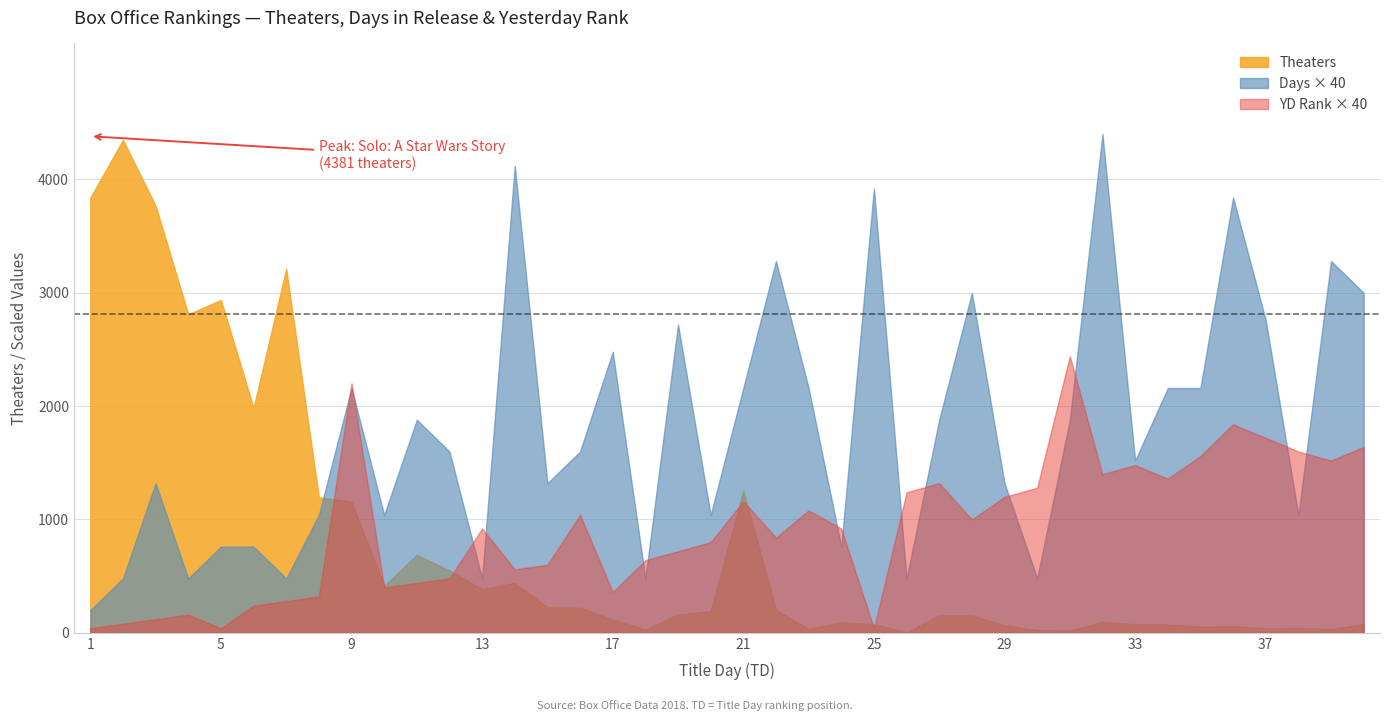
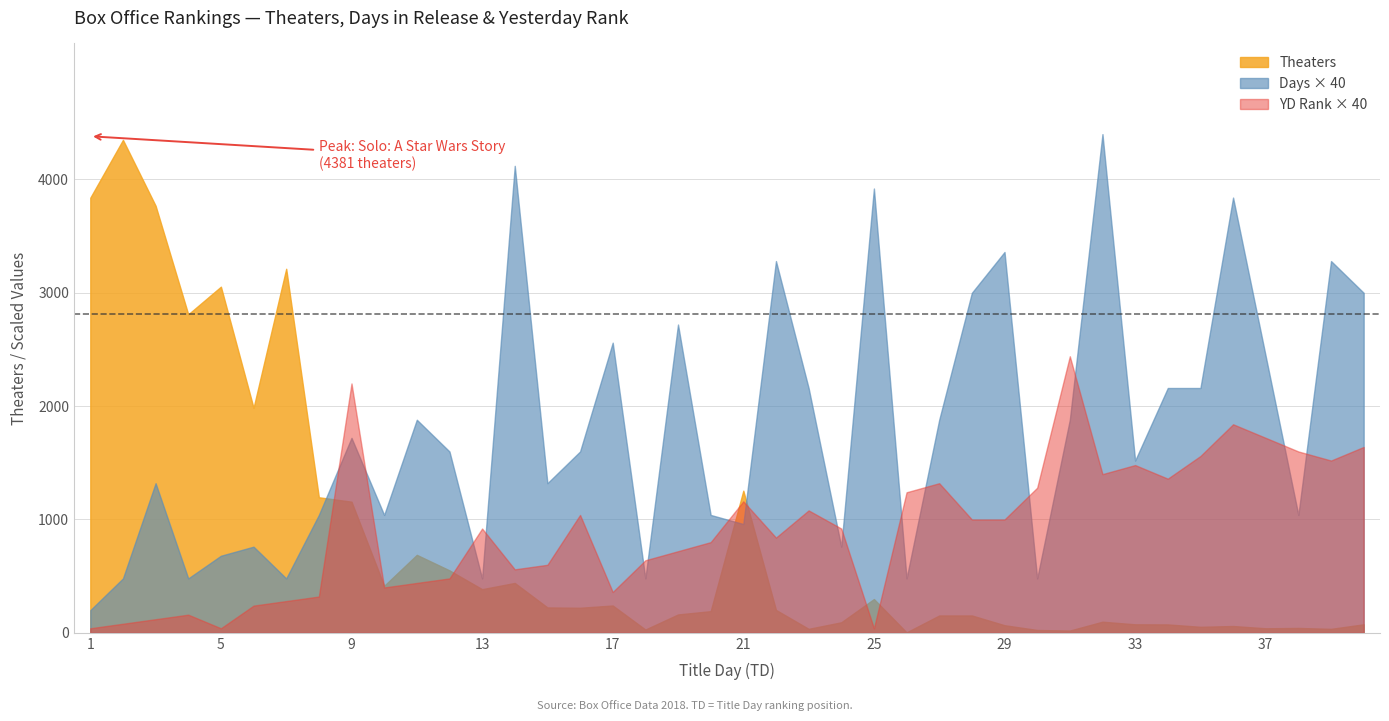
Theaters, 5: 2940 -> 3050
Days × 40, 5: 760 -> 680
Days × 40, 9: 2160 -> 1720
Theaters, 17: 120 -> 240
Days × 40, 17: 2480 -> 2560
Days × 40, 21: 2160 -> 960
Theaters, 25: 80 -> 300
Days × 40, 29: 1320 -> 3360
YD Rank × 40, 29: 1200 -> 1000
Days × 40, 37: 2760 -> 2440
